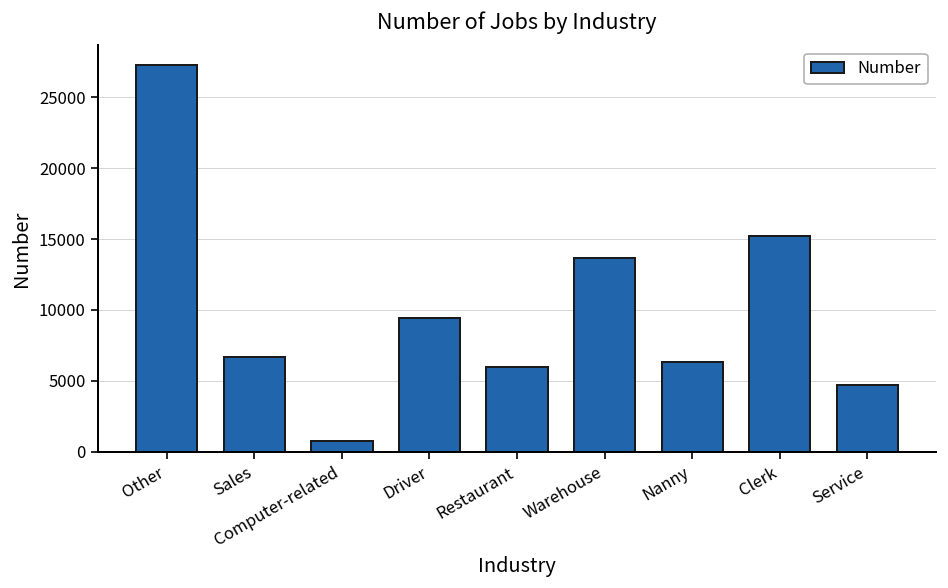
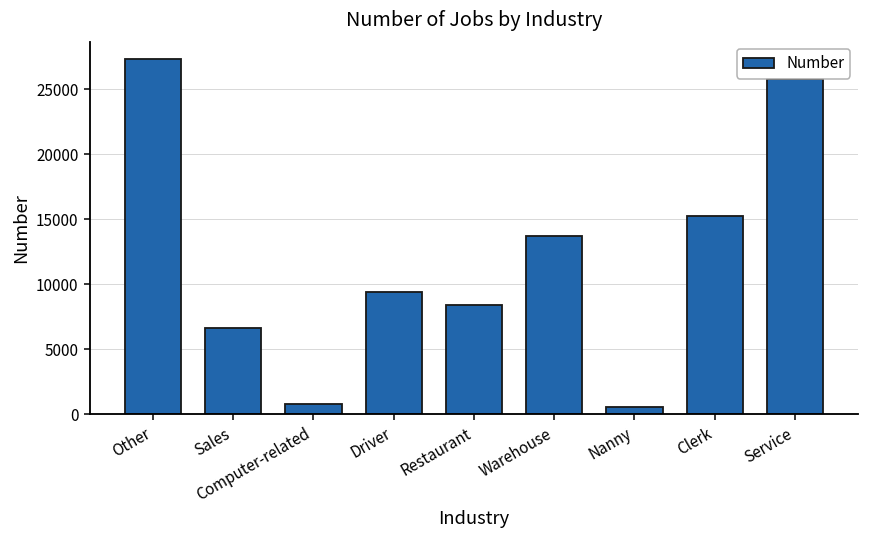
Restaurant: 6000 -> 8400
Nanny: 6300 -> 600
Service: 4700 -> 25800
